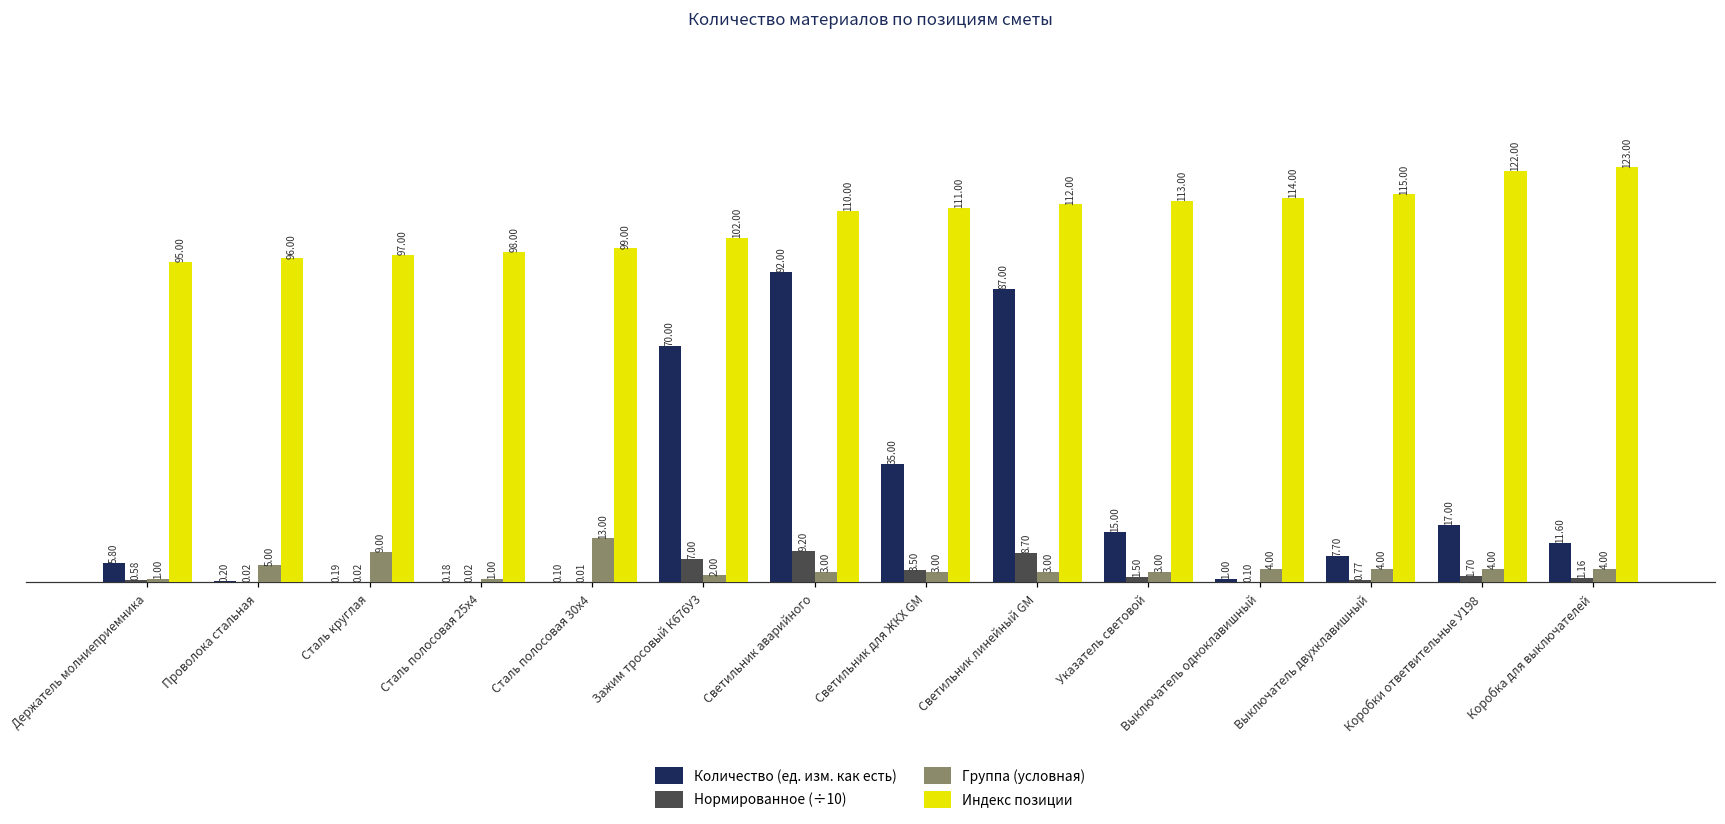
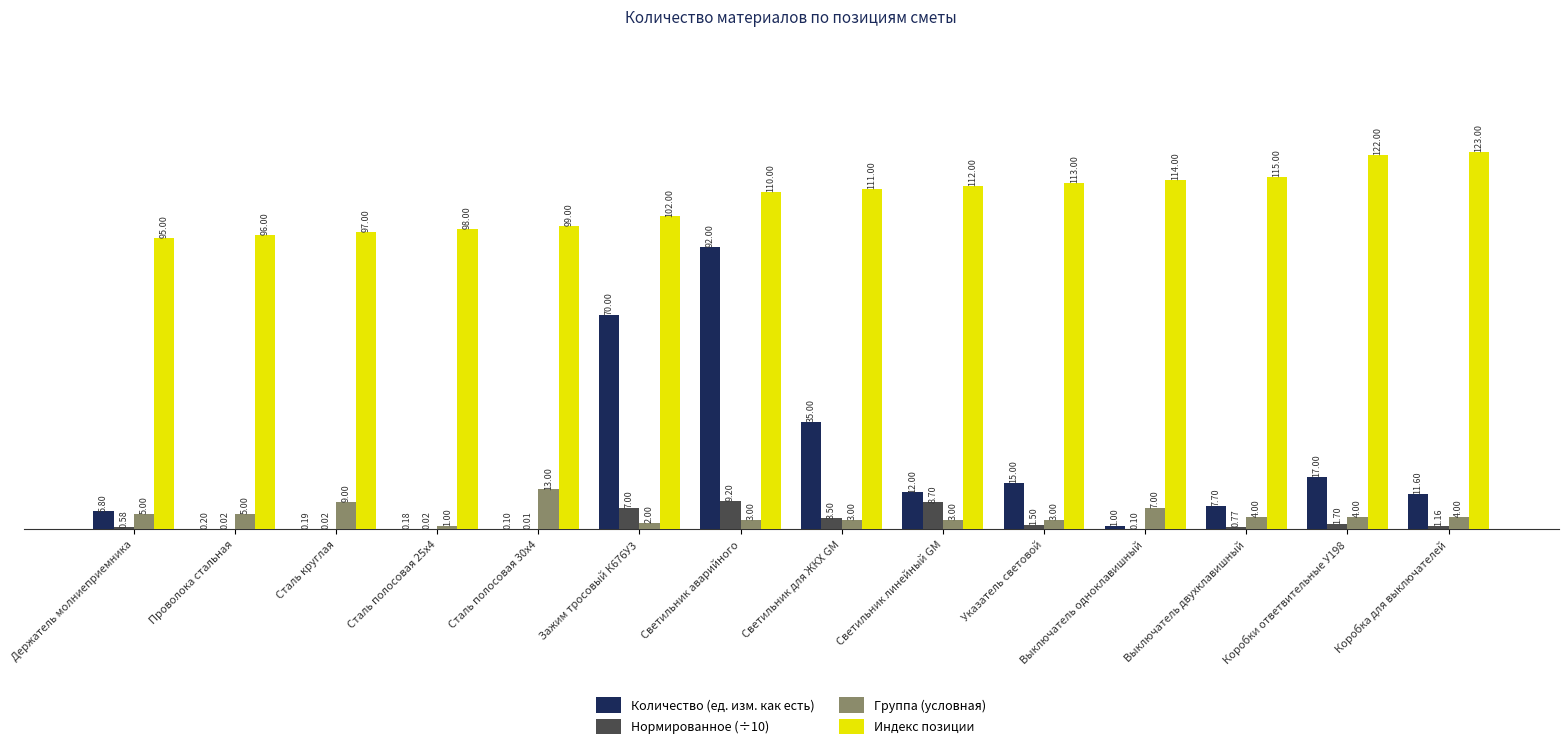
Группа (условная), Держатель молниеприемника: 1.00 -> 5.00
Количество (ед. изм. как есть), Светильник линейный GM: 87.00 -> 12.00
Группа (условная), Выключатель одноклавишный: 4.00 -> 7.00
